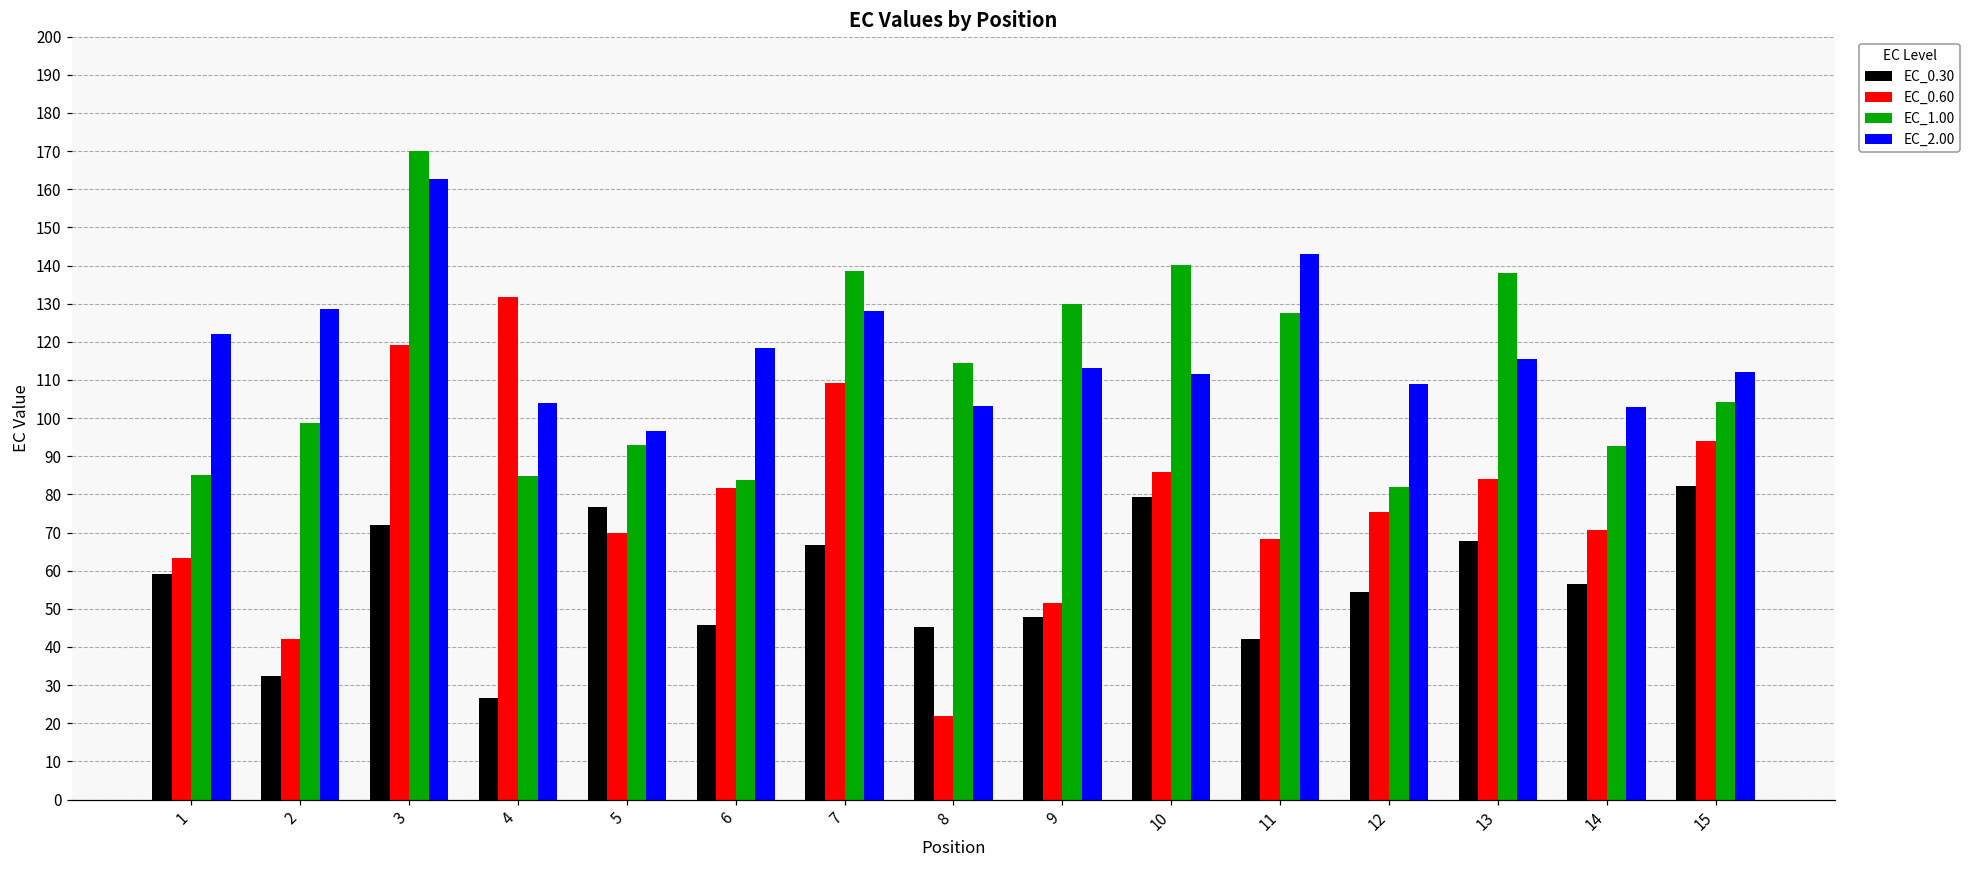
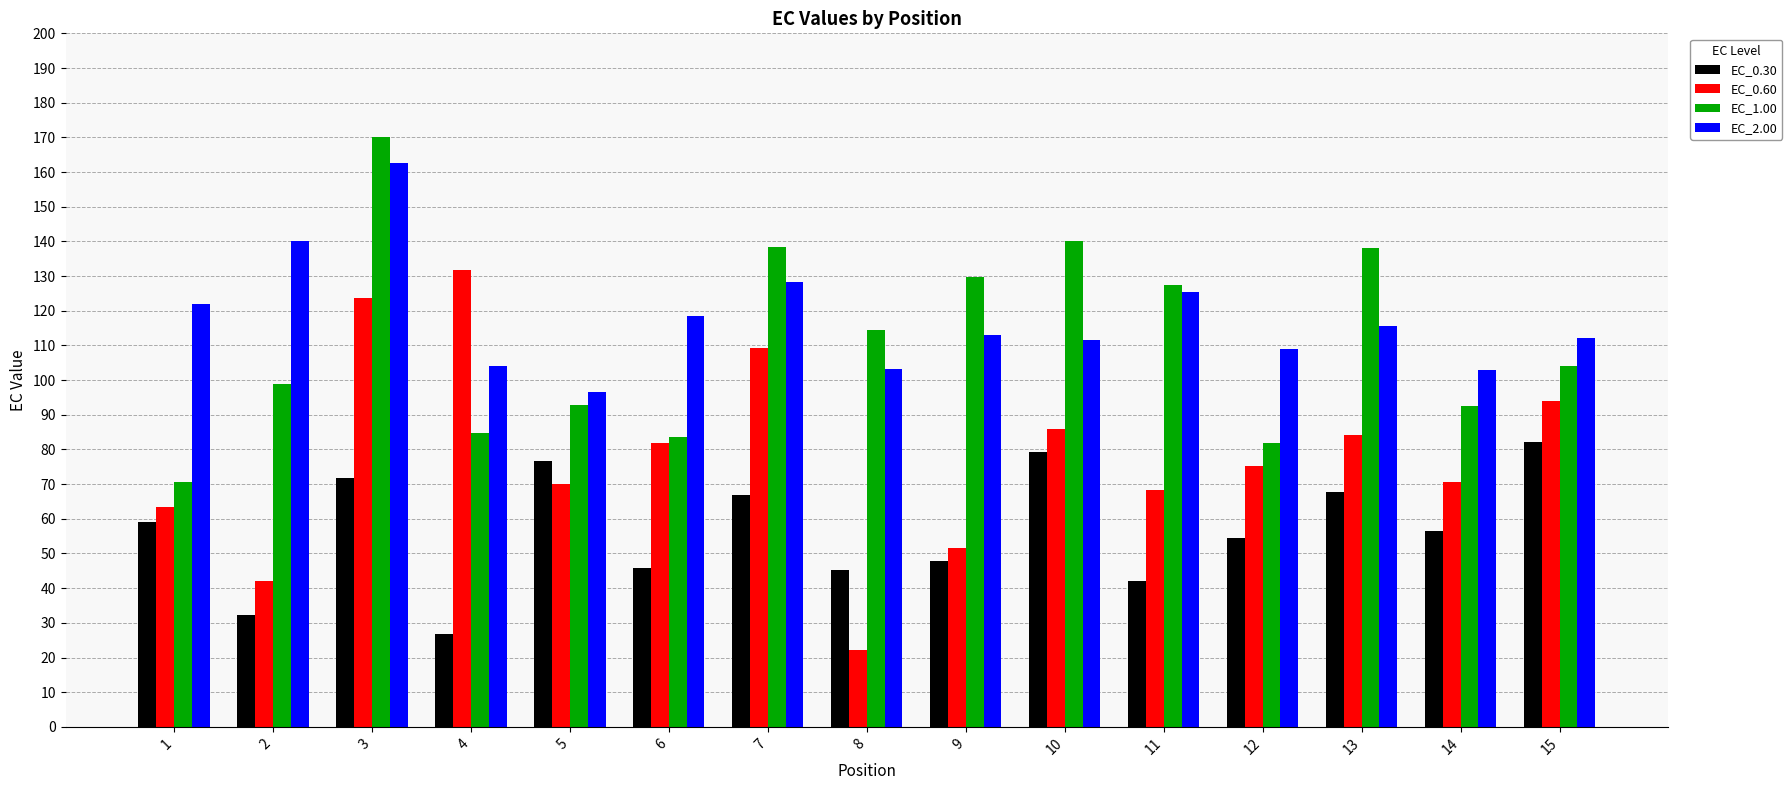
EC_1.00, 1: 85 -> 71
EC_2.00, 2: 129 -> 140
EC_0.60, 3: 119 -> 124
EC_2.00, 11: 143 -> 125
